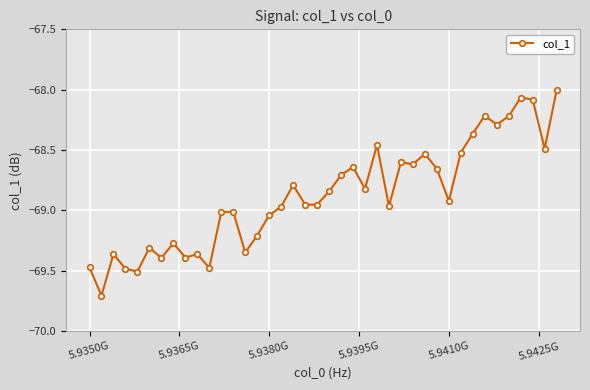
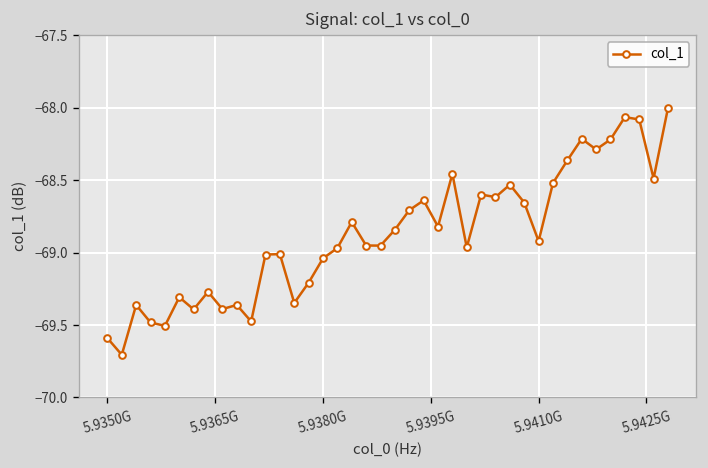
5.9350G: -69.47 -> -69.59
